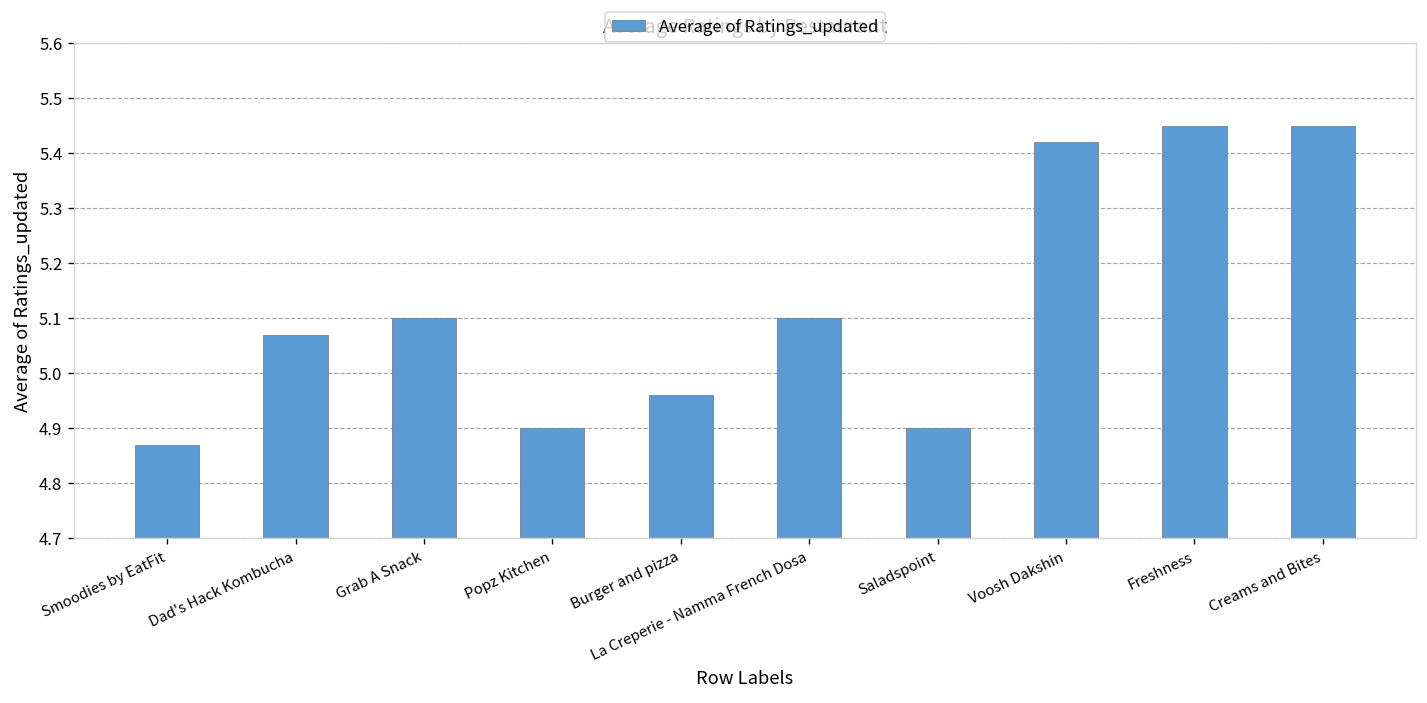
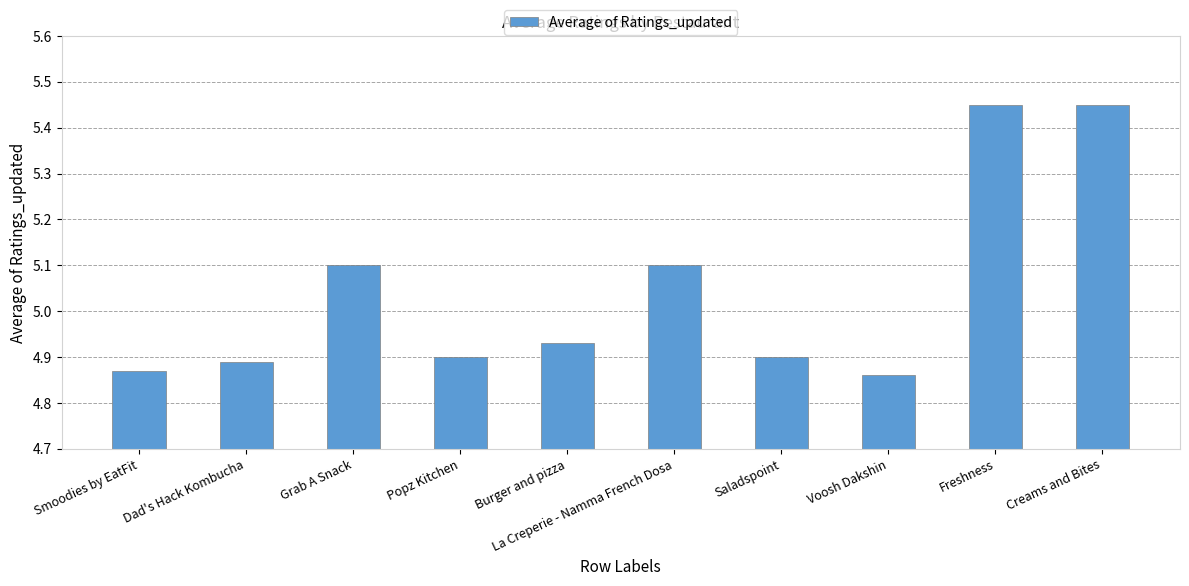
Dad's Hack Kombucha: 5.07 -> 4.89
Burger and pizza: 4.96 -> 4.93
Voosh Dakshin: 5.42 -> 4.86
